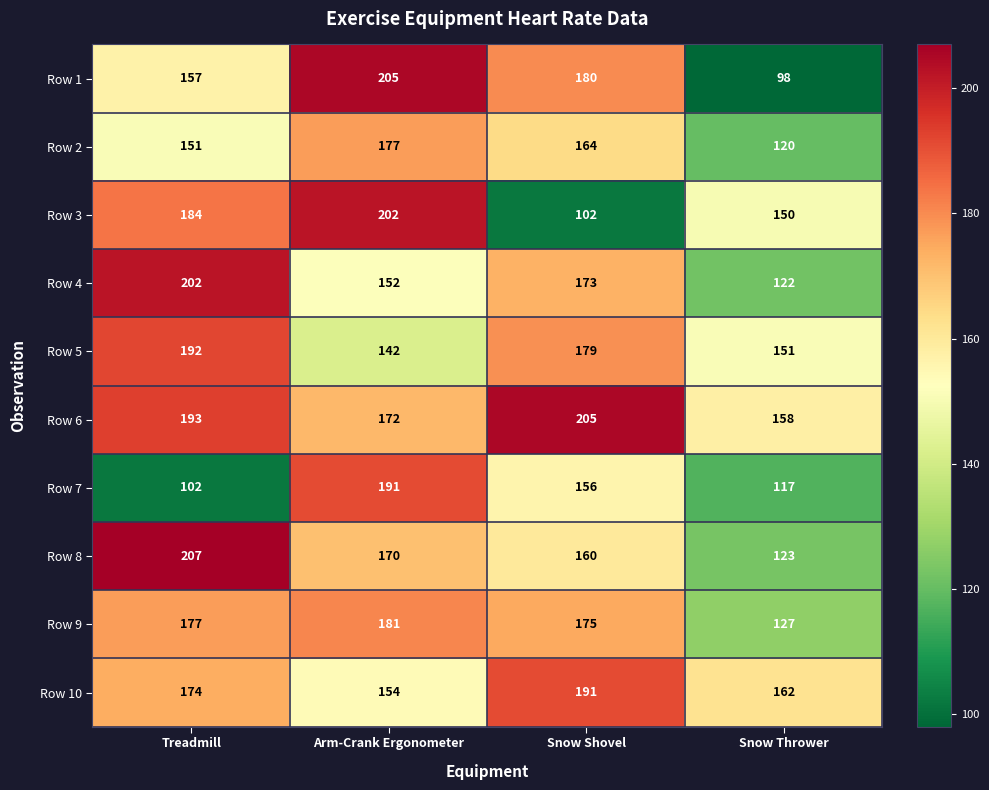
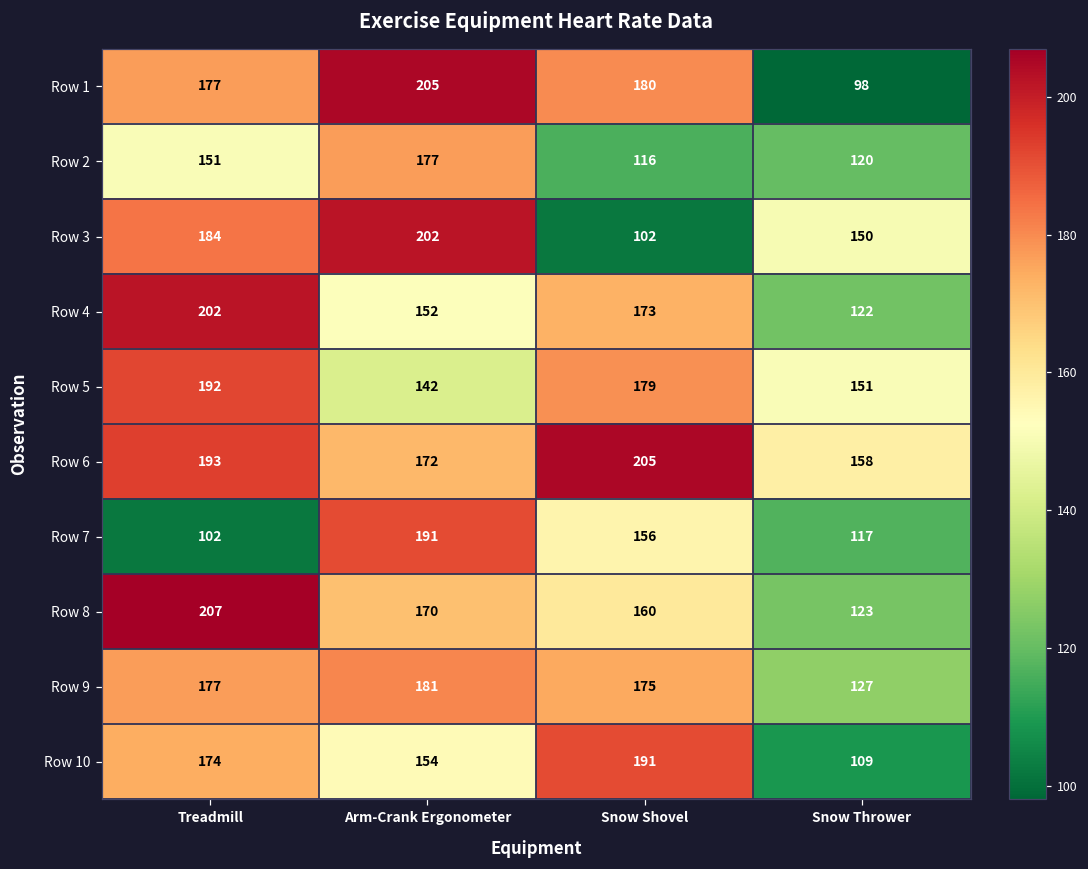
Row 1, Treadmill: 157 -> 177
Row 2, Snow Shovel: 164 -> 116
Row 10, Snow Thrower: 162 -> 109
